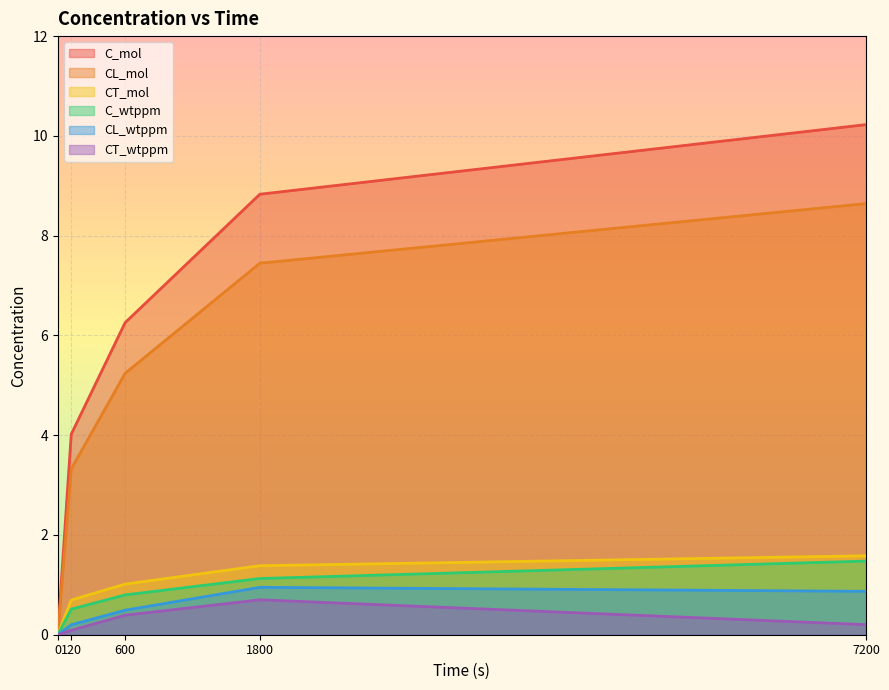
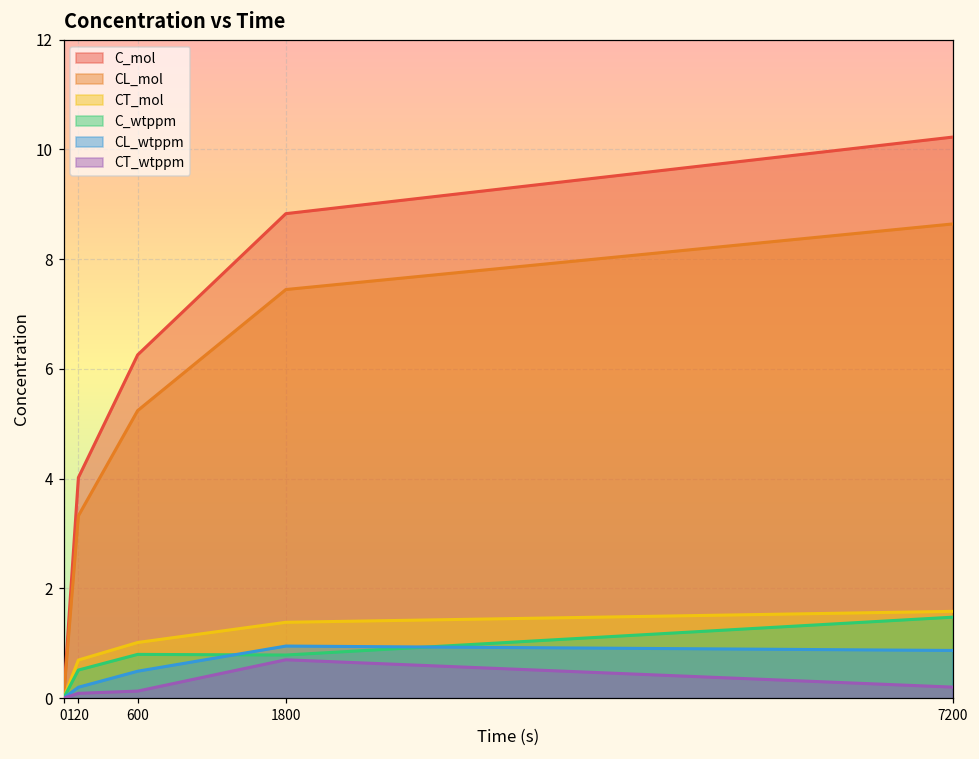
CT_wtppm, 600: 0.4 -> 0.1
C_wtppm, 1800: 1.1 -> 0.8
